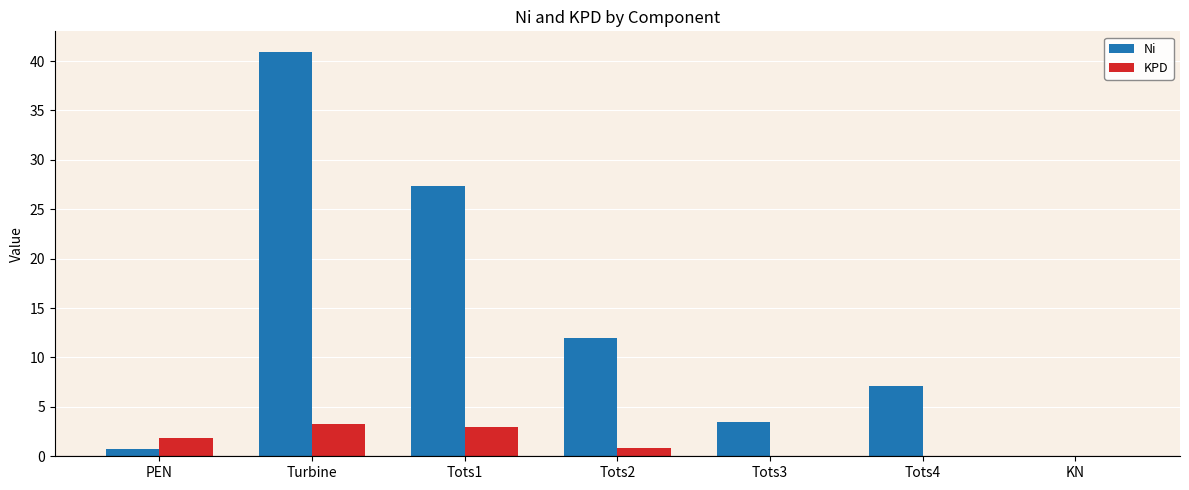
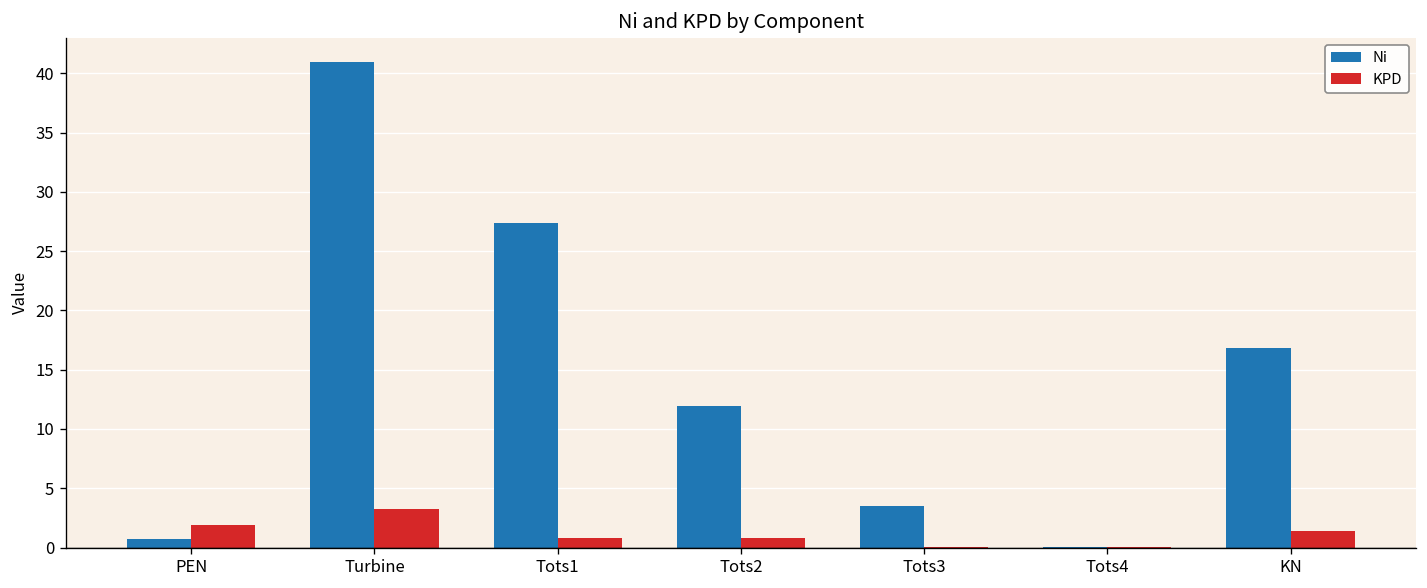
KPD, Tots1: 3 -> 1
Ni, Tots4: 7 -> 0
Ni, KN: 0 -> 17
KPD, KN: 0 -> 1
